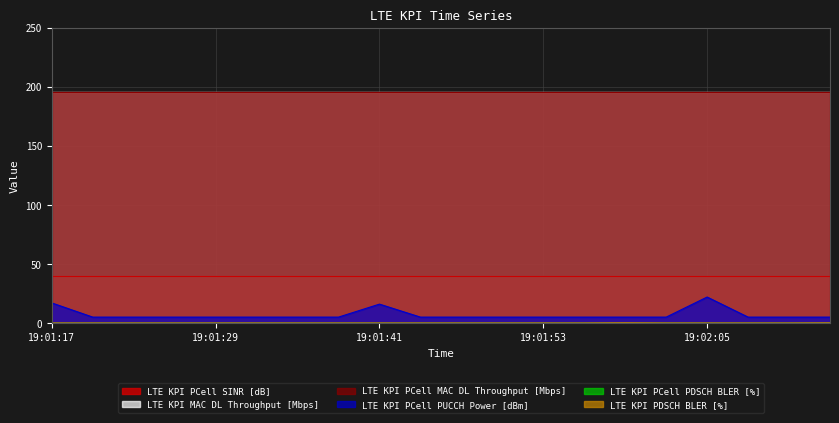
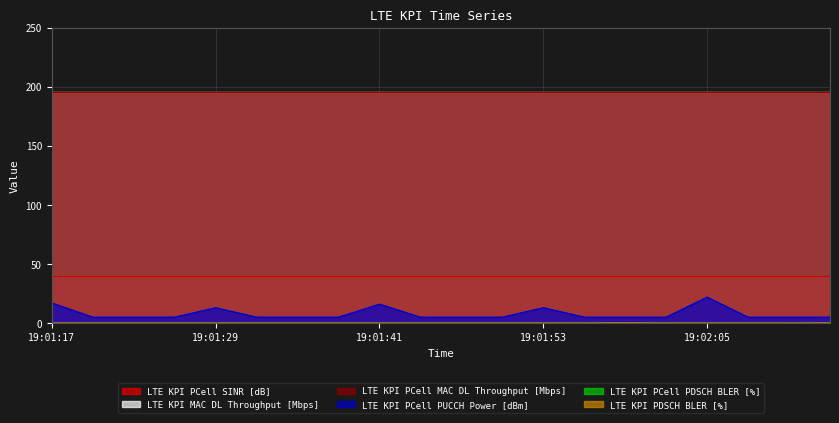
LTE KPI PCell PUCCH Power [dBm], 19:01:29: 5 -> 13
LTE KPI PCell PUCCH Power [dBm], 19:01:53: 5 -> 13
